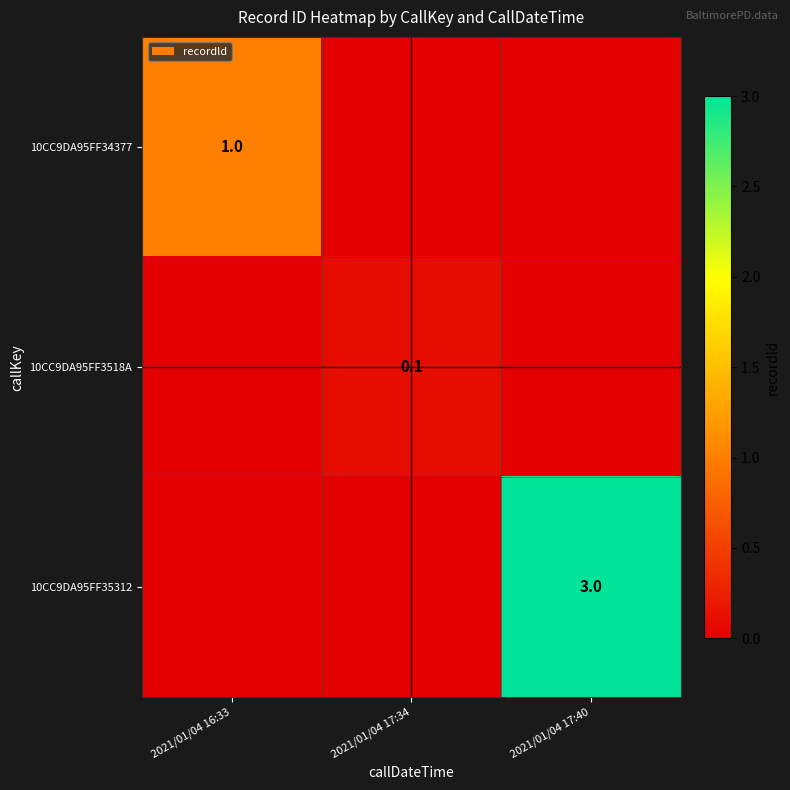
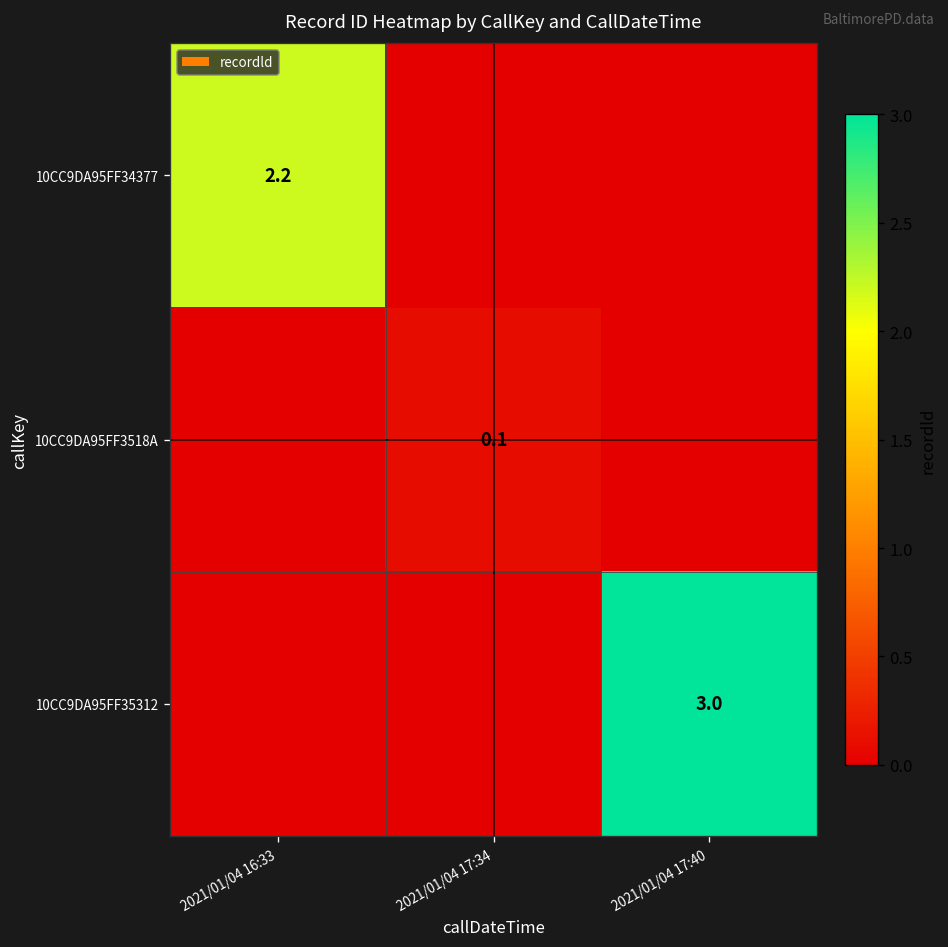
10CC9DA95FF34377, 2021/01/04 16:33: 1.0 -> 2.2
